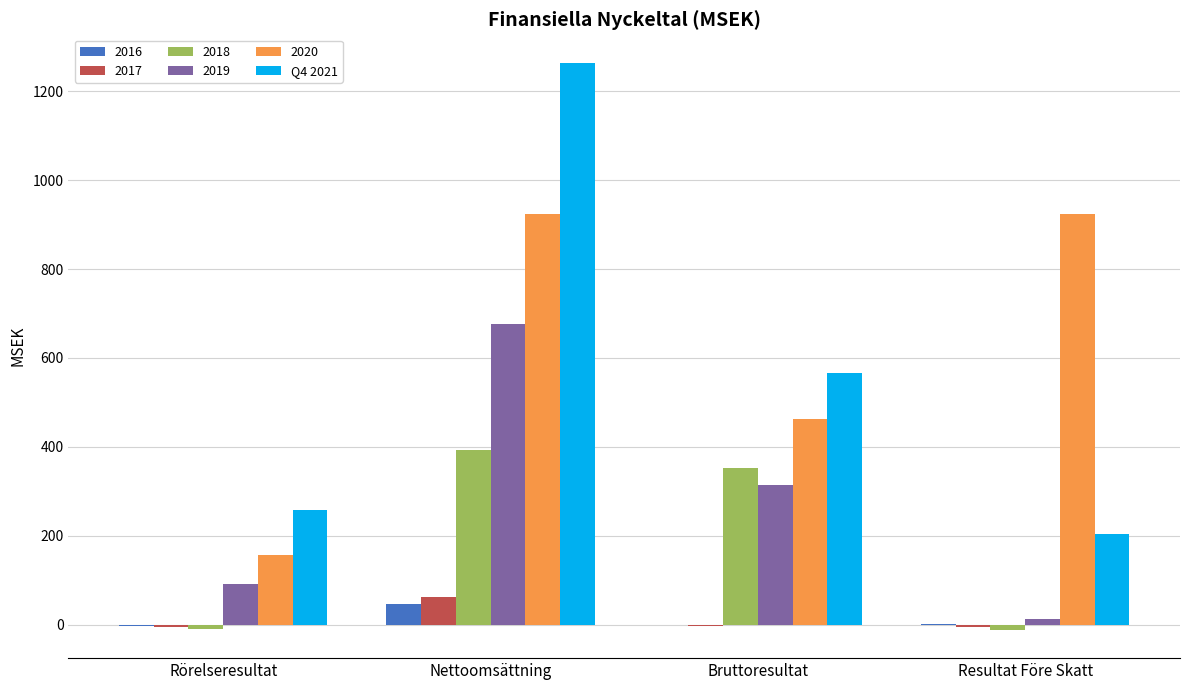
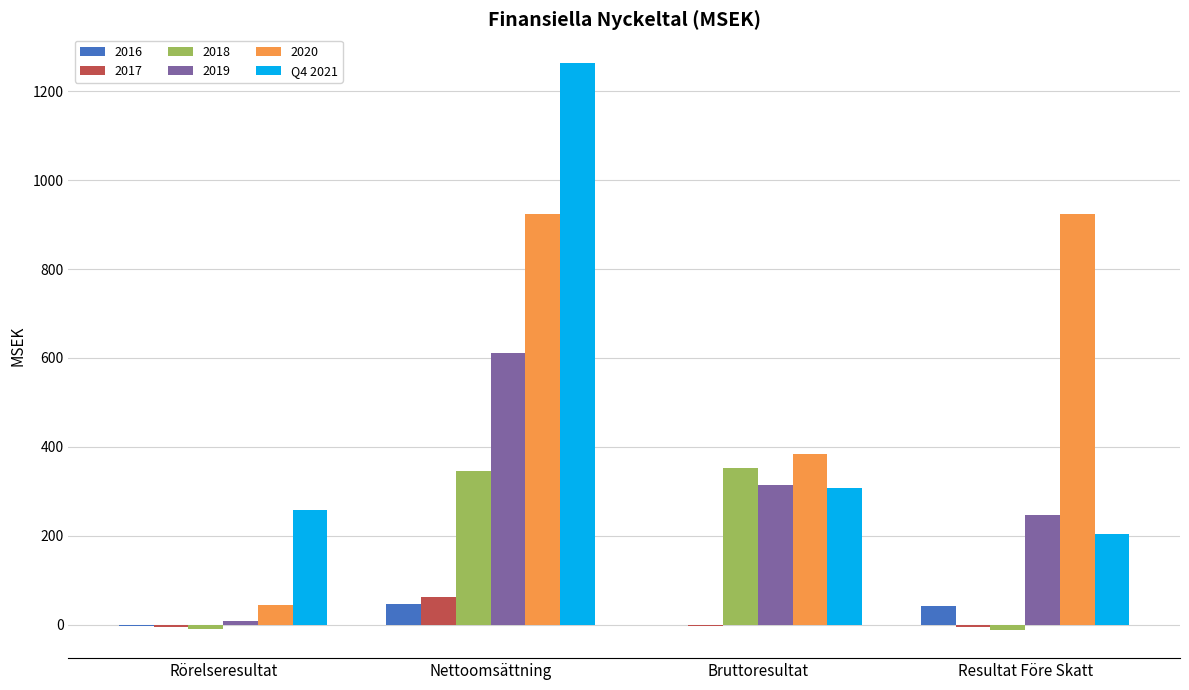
2019, Rörelseresultat: 90 -> 10
2020, Rörelseresultat: 160 -> 40
2018, Nettoomsättning: 390 -> 350
2019, Nettoomsättning: 680 -> 610
2020, Bruttoresultat: 460 -> 380
Q4 2021, Bruttoresultat: 570 -> 310
2016, Resultat Före Skatt: 0 -> 40
2019, Resultat Före Skatt: 10 -> 250
